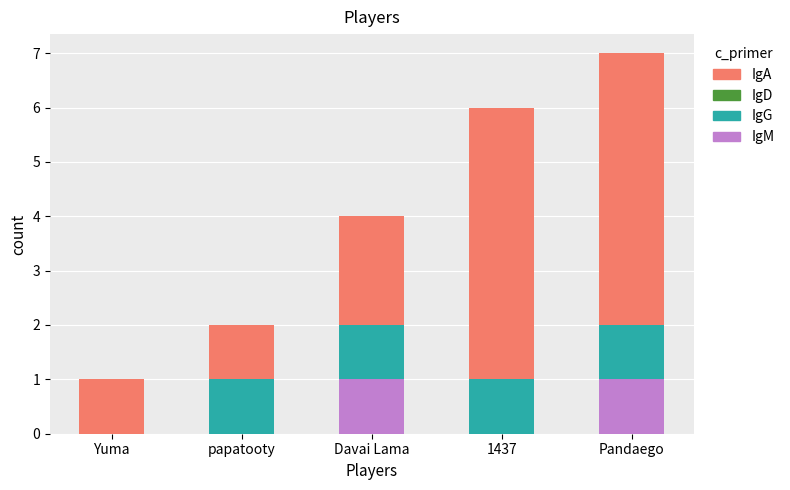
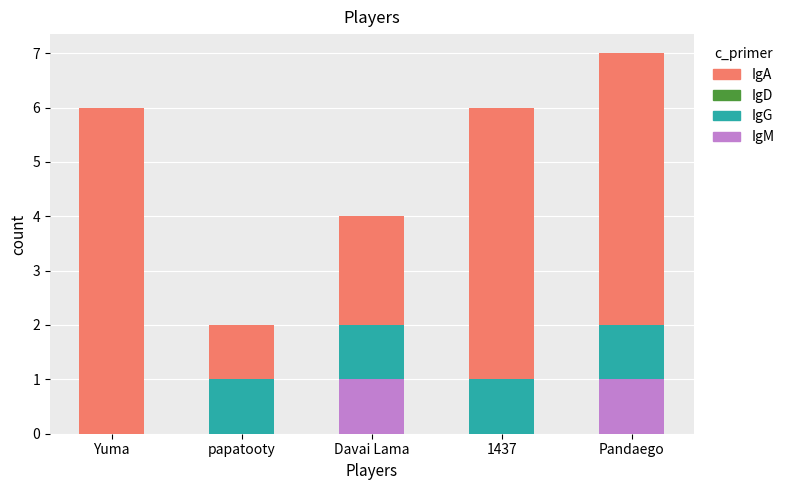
IgA, Yuma: 1 -> 6
